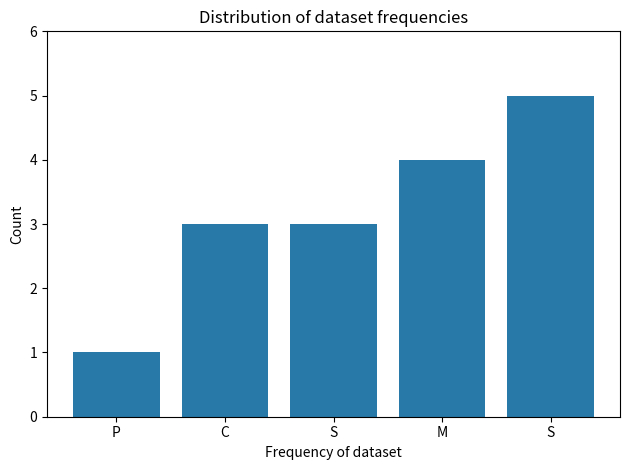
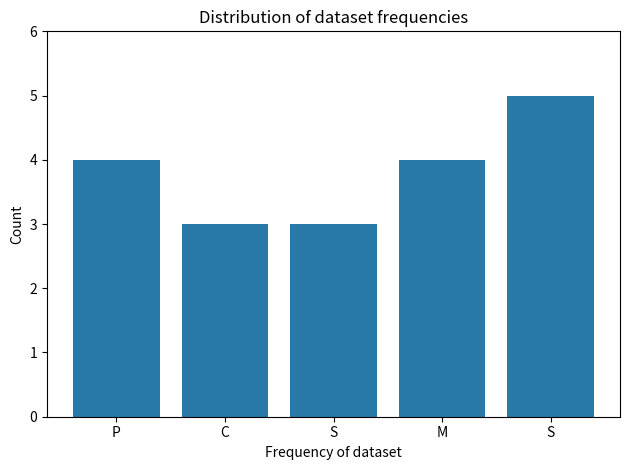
P: 1 -> 4
